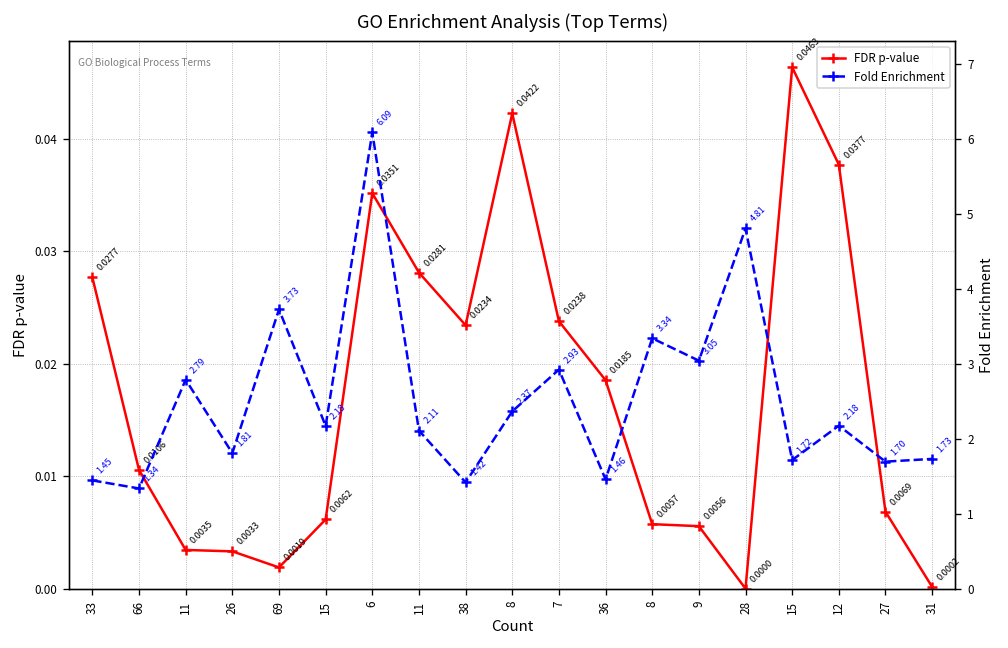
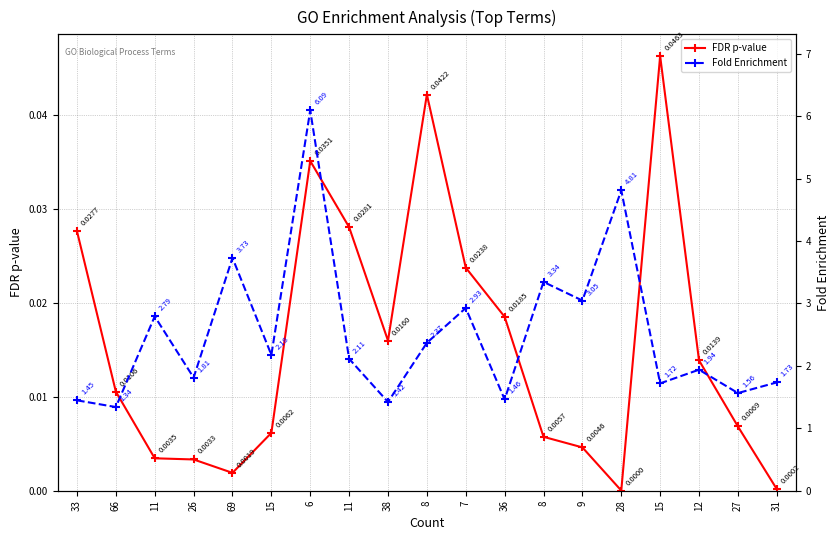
FDR p-value, 38: 0.0234 -> 0.0160
FDR p-value, 9: 0.0056 -> 0.0046
FDR p-value, 12: 0.0377 -> 0.0139
Fold Enrichment, 12: 2.18 -> 1.94
Fold Enrichment, 27: 1.70 -> 1.56
